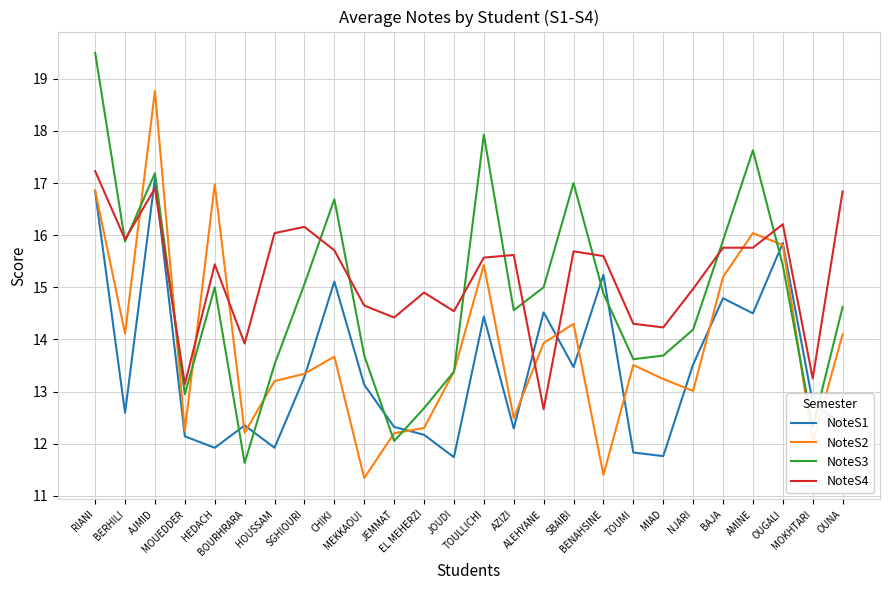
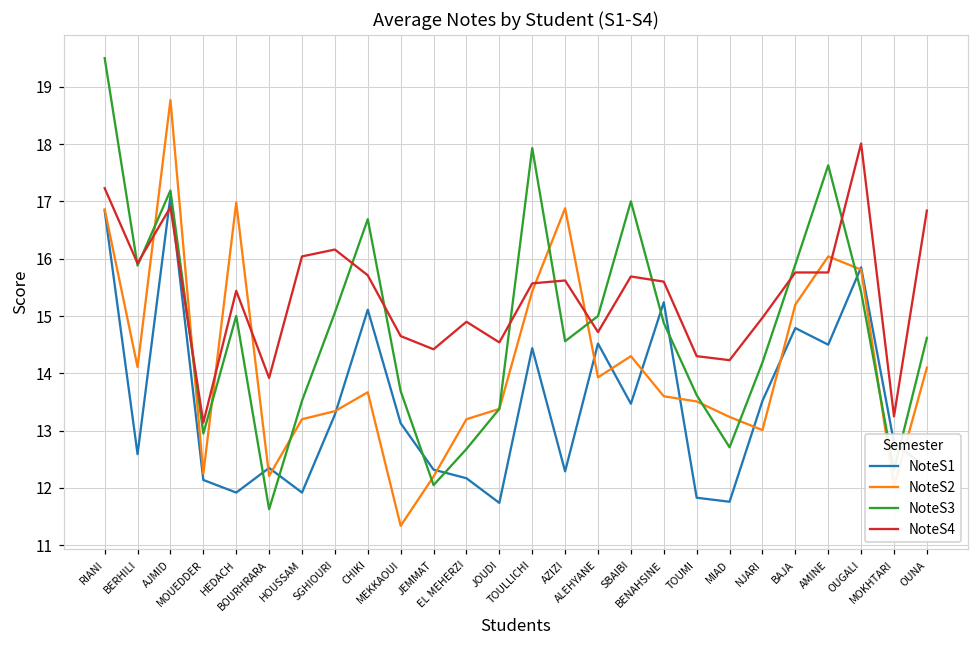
NoteS2, EL MEHERZI: 12.3 -> 13.2
NoteS2, AZIZI: 12.5 -> 16.9
NoteS4, ALEHYANE: 12.7 -> 14.7
NoteS2, BENAHSINE: 11.4 -> 13.6
NoteS3, MIAD: 13.7 -> 12.7
NoteS4, OUGALI: 16.2 -> 18.0
